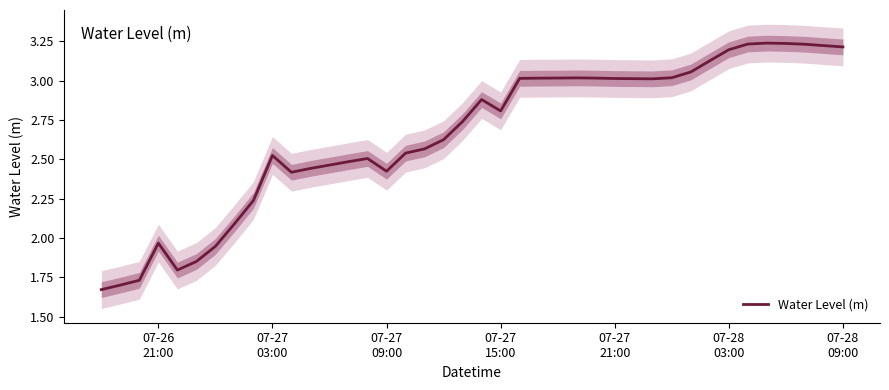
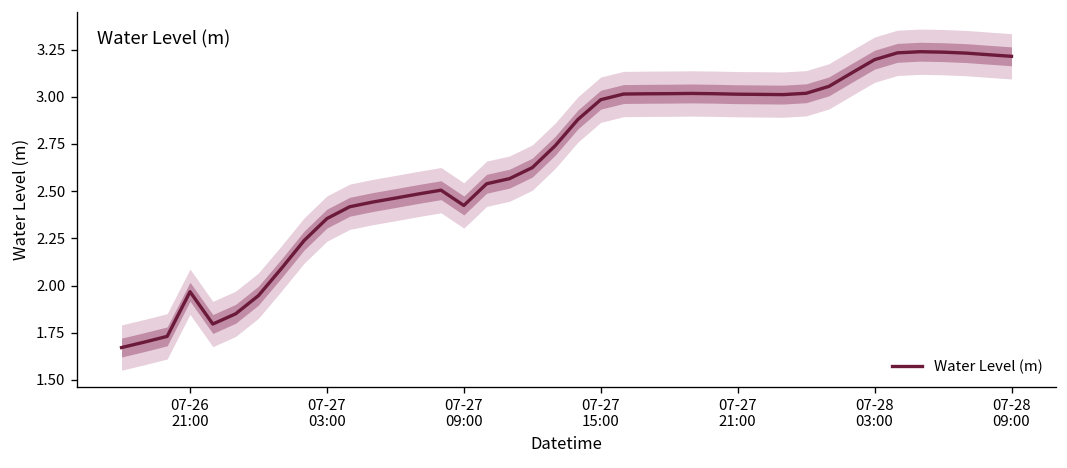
Water Level (m), 07-27 03:00: 2.52 -> 2.35
Water Level (m), 07-27 15:00: 2.81 -> 2.98
